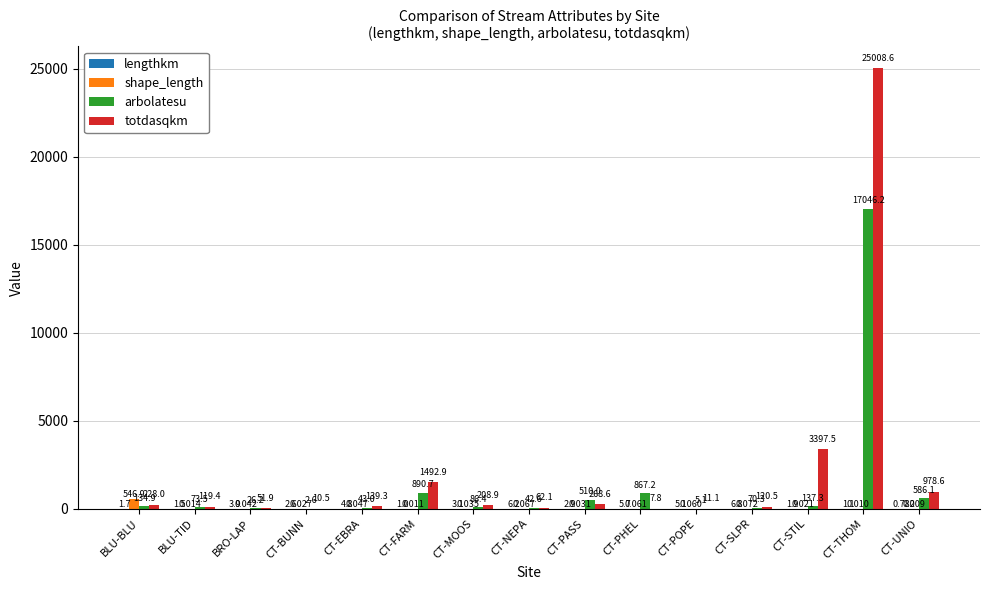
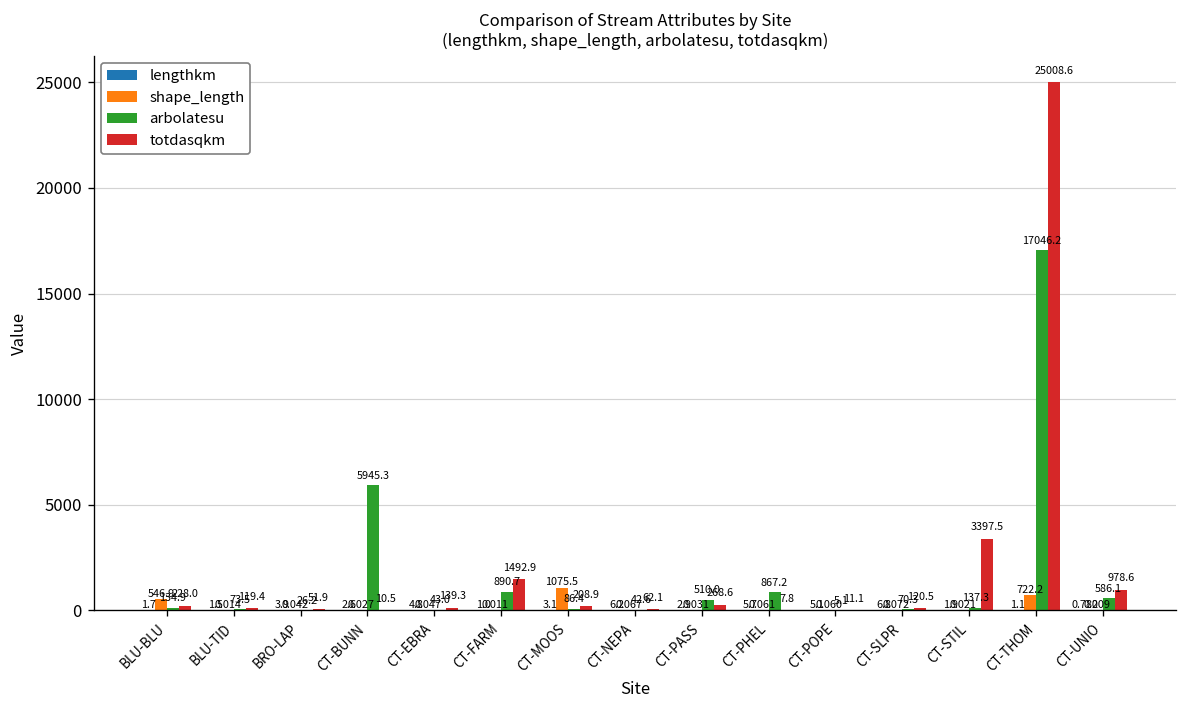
arbolatesu, CT-BUNN: 2.6 -> 5945.3
shape_length, CT-MOOS: 0.035 -> 1075.5
shape_length, CT-THOM: 0.010 -> 722.2
